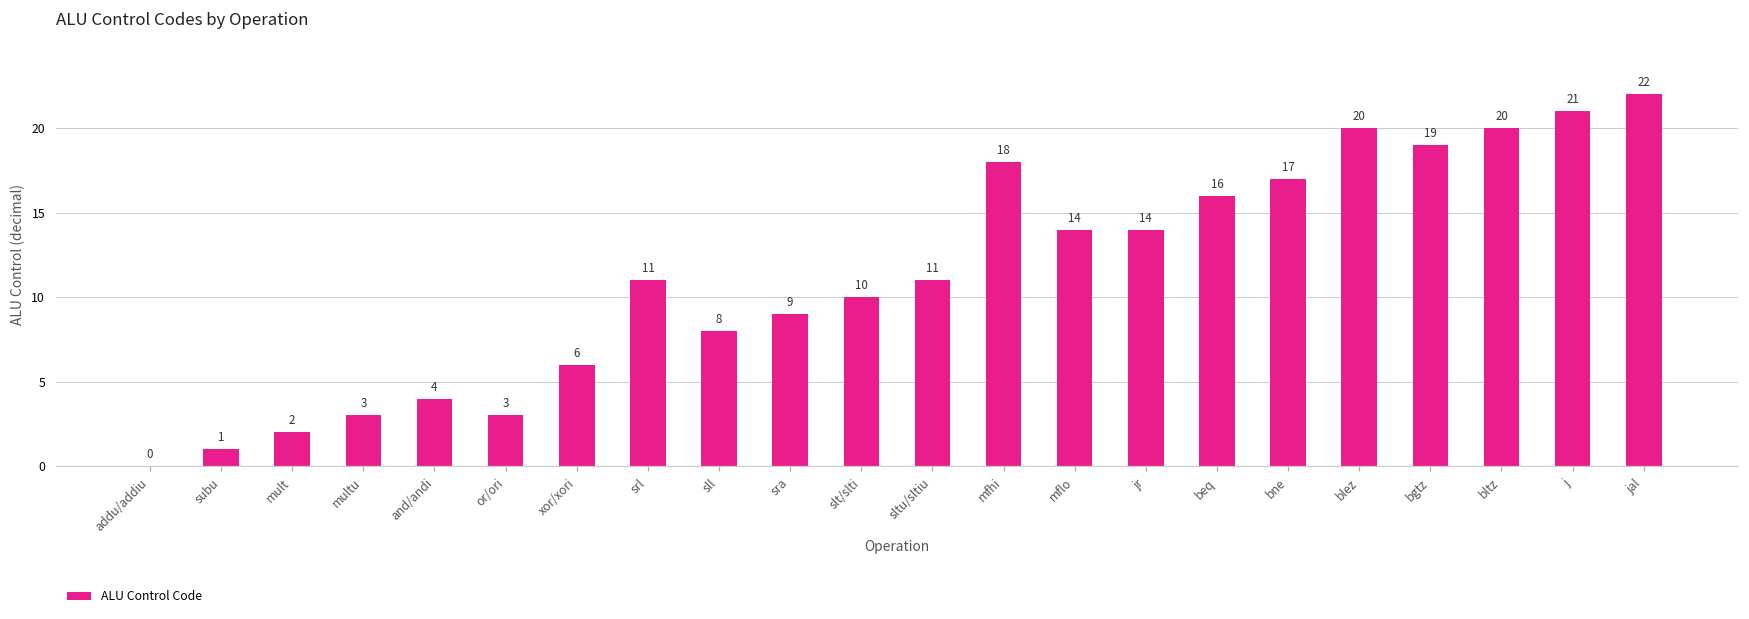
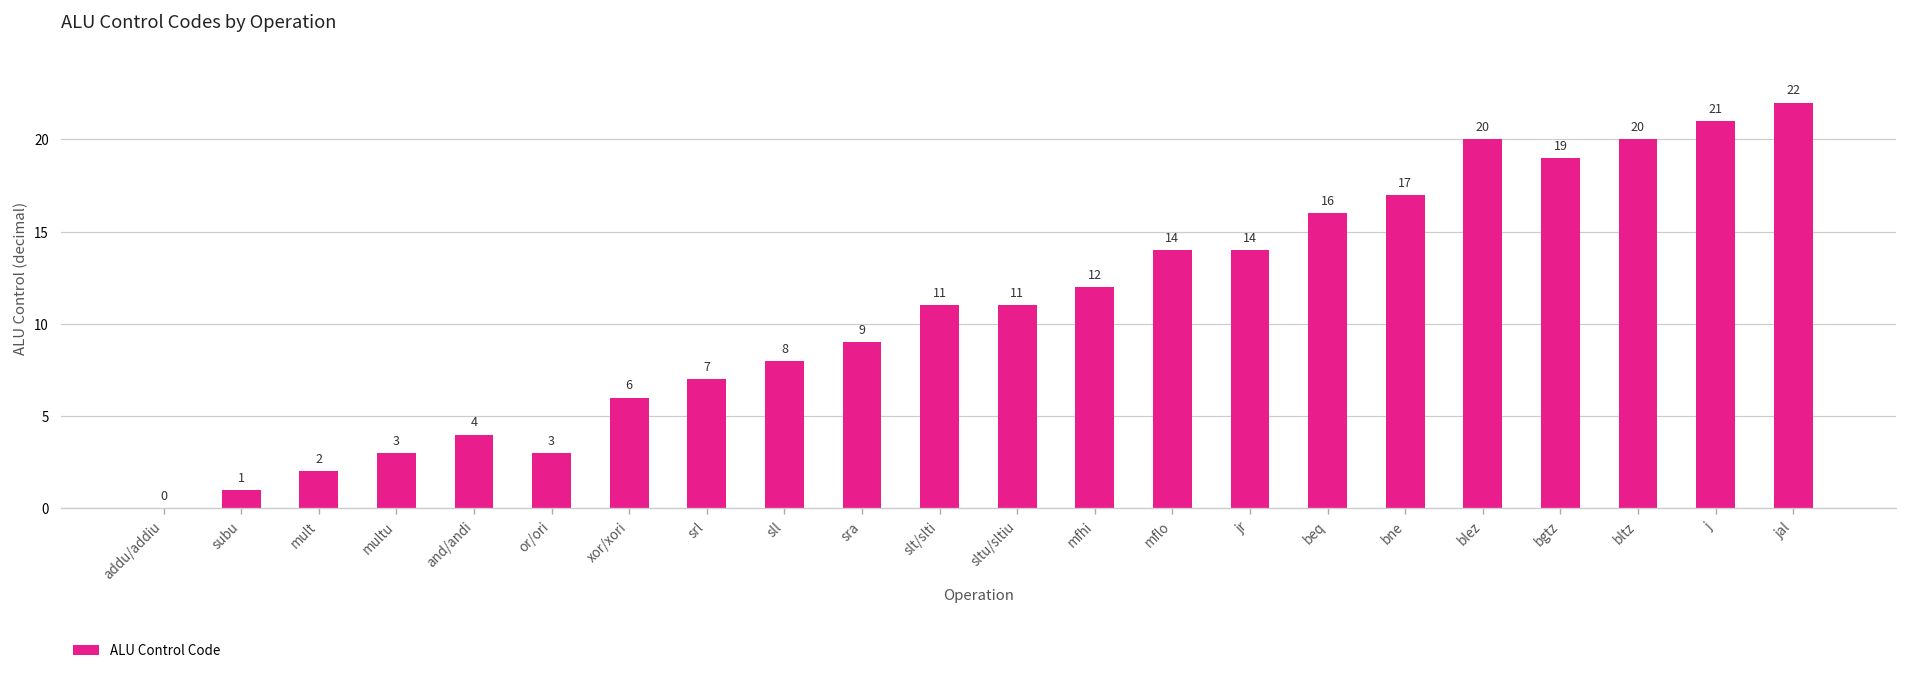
srl: 11 -> 7
slt/slti: 10 -> 11
mfhi: 18 -> 12
